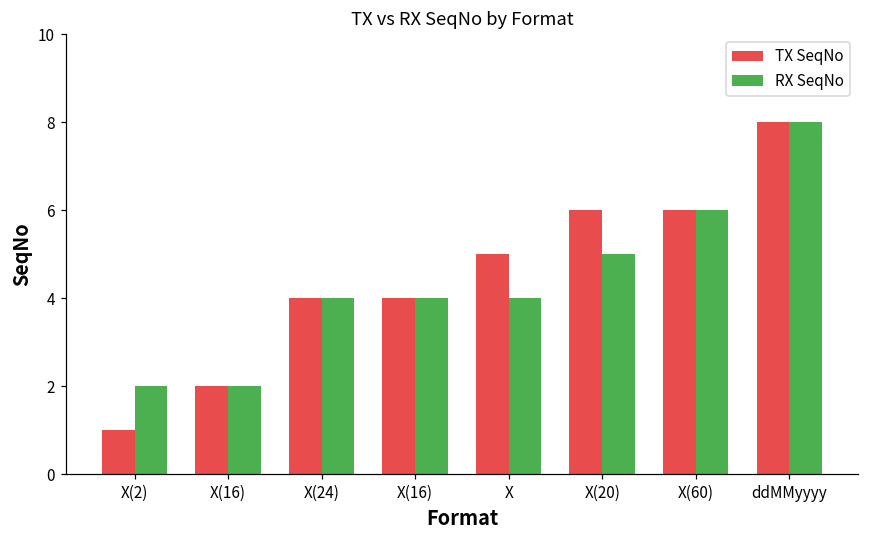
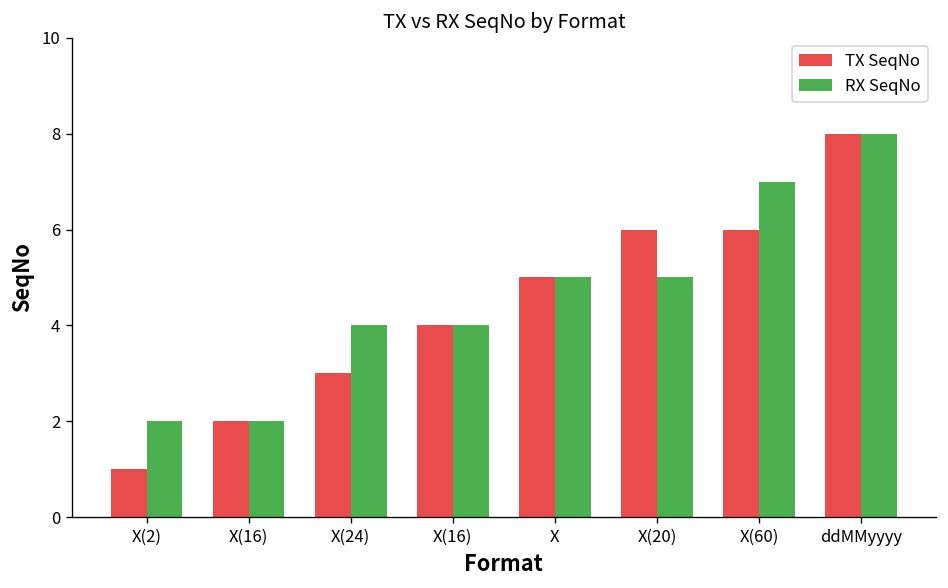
TX SeqNo, X(24): 4 -> 3
RX SeqNo, X: 4 -> 5
RX SeqNo, X(60): 6 -> 7
